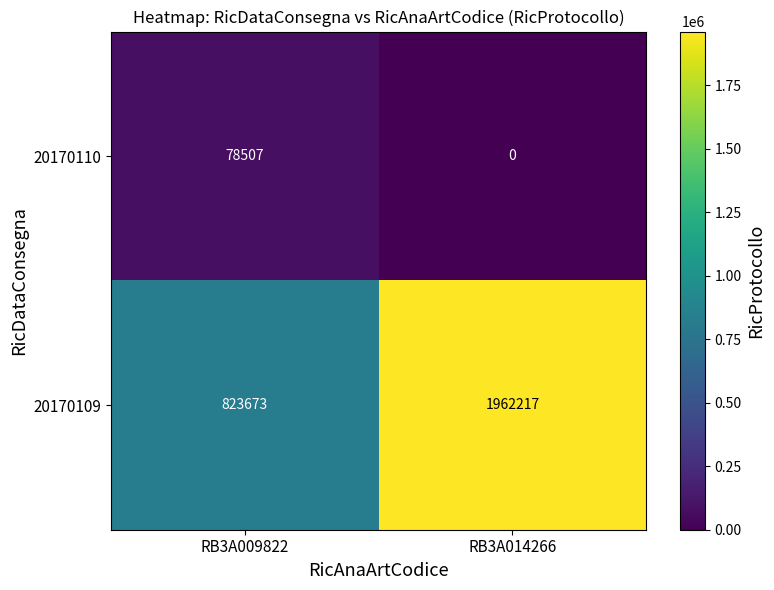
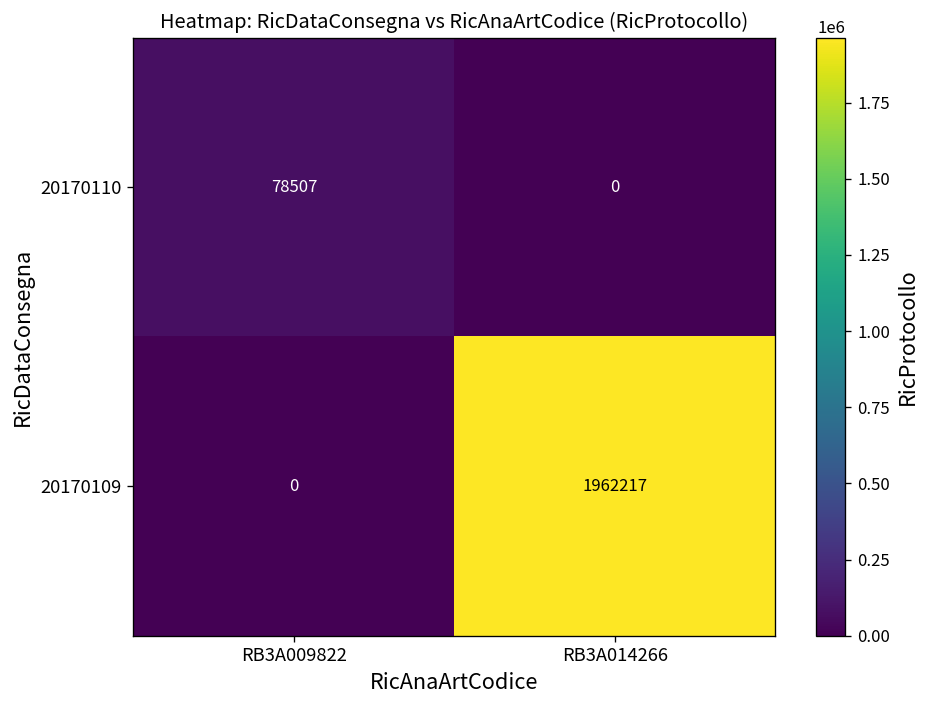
20170109, RB3A009822: 823673 -> 0
